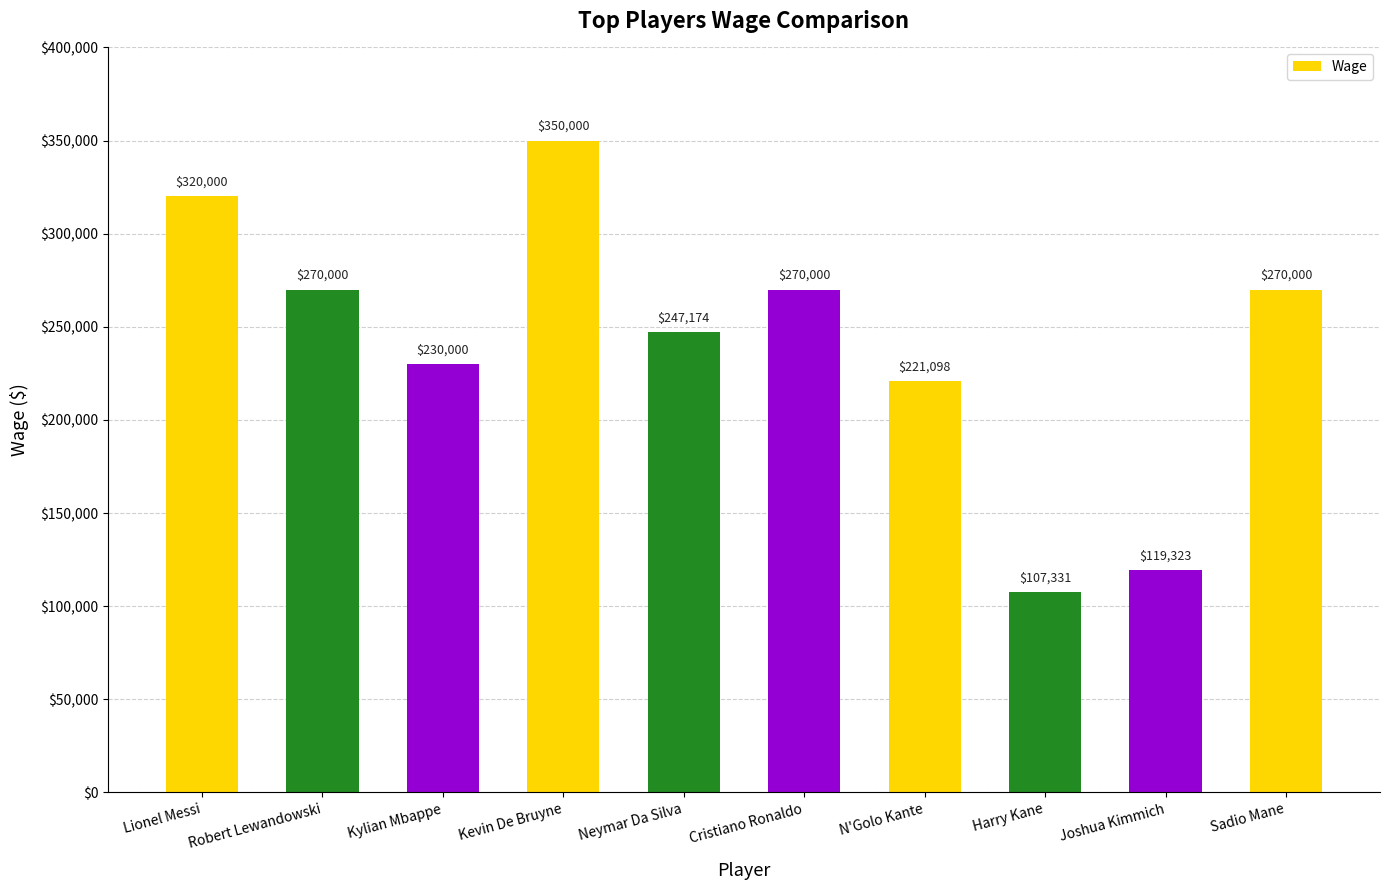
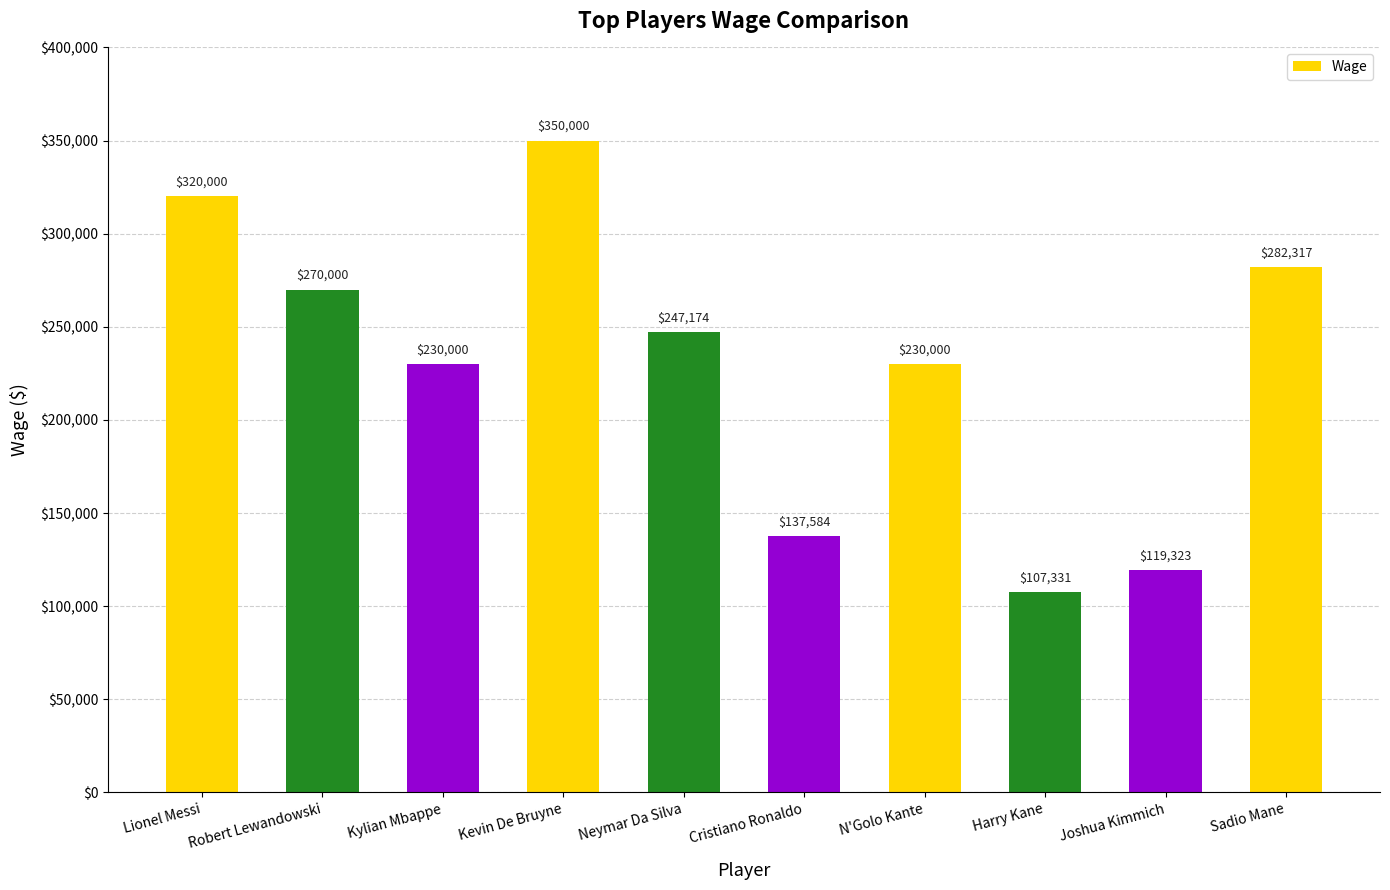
Cristiano Ronaldo: $270,000 -> $137,584
N'Golo Kante: $221,098 -> $230,000
Sadio Mane: $270,000 -> $282,317
